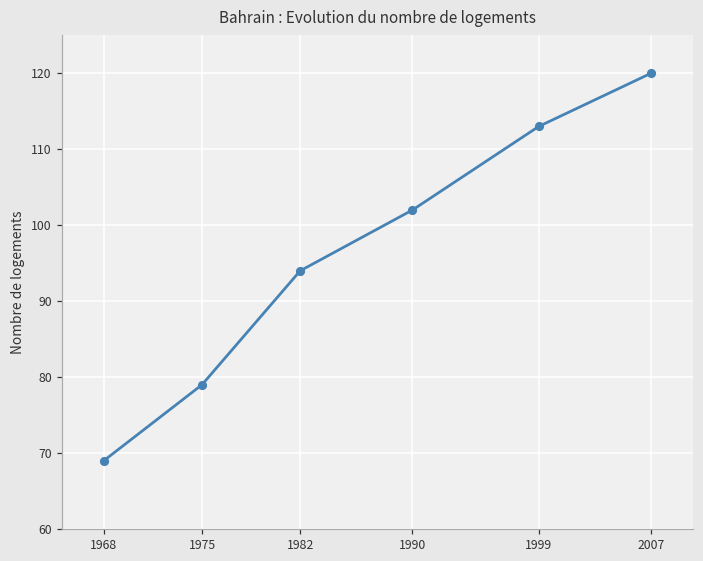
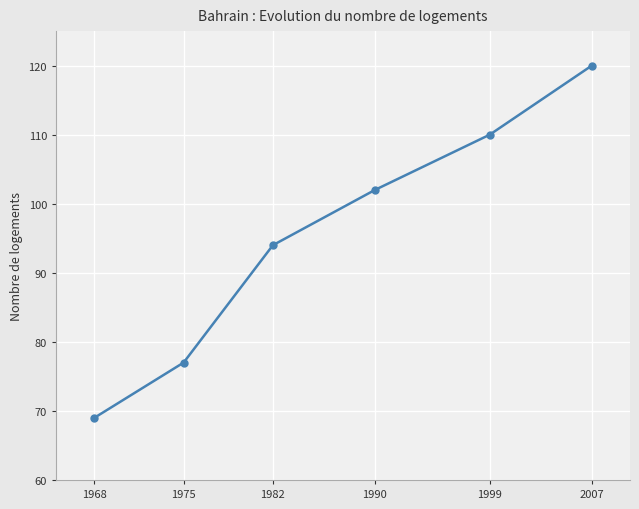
1975: 79 -> 77
1999: 113 -> 110
